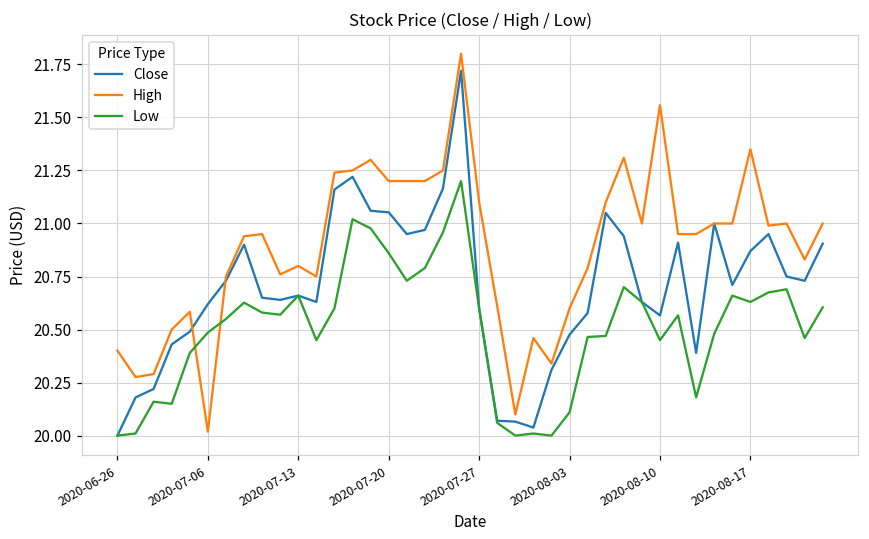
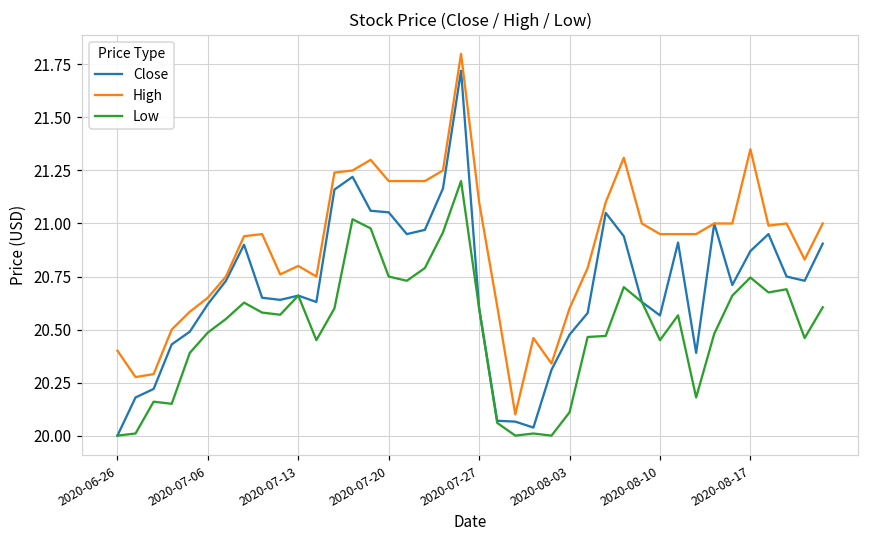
High, 2020-07-06: 20.02 -> 20.65
Low, 2020-07-20: 20.86 -> 20.75
High, 2020-08-10: 21.56 -> 20.95
Low, 2020-08-17: 20.63 -> 20.75
